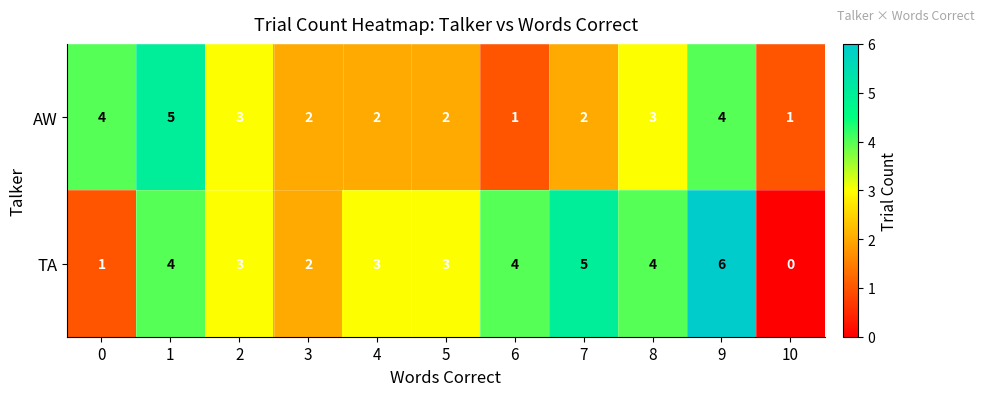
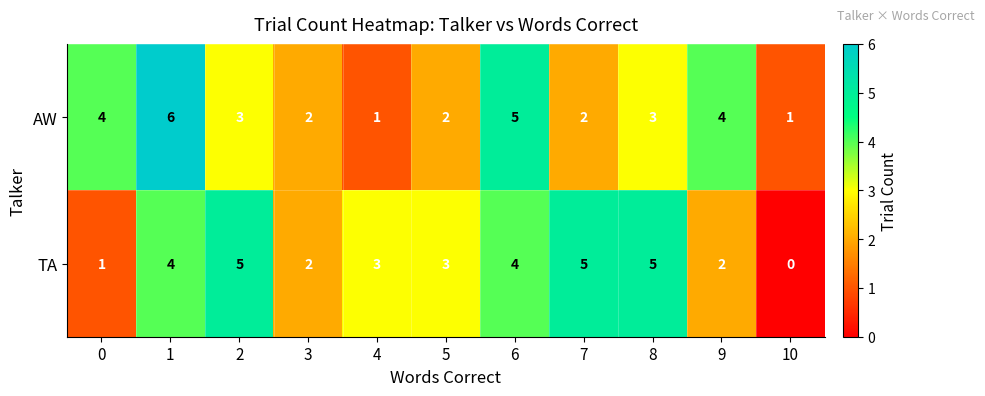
AW, 1: 5 -> 6
AW, 4: 2 -> 1
AW, 6: 1 -> 5
TA, 2: 3 -> 5
TA, 8: 4 -> 5
TA, 9: 6 -> 2
